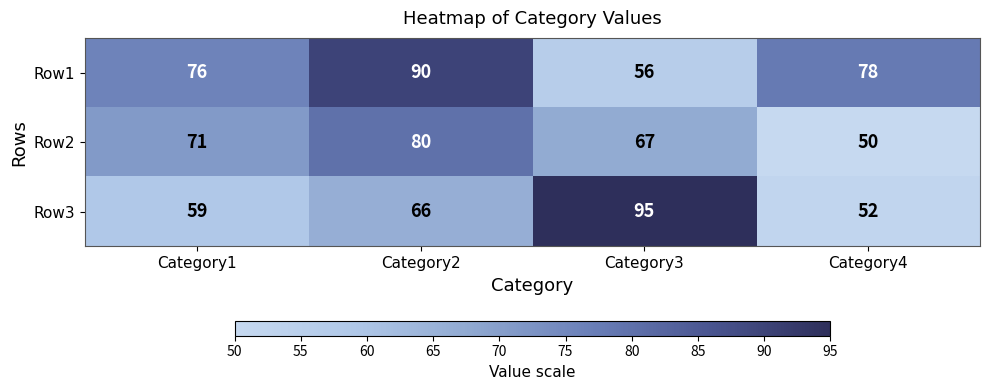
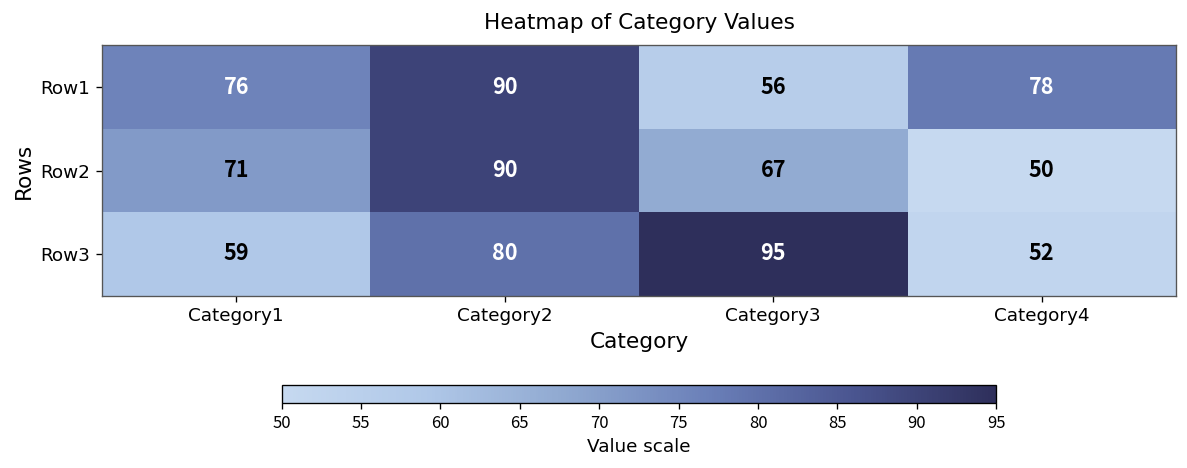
Row2, Category2: 80 -> 90
Row3, Category2: 66 -> 80
